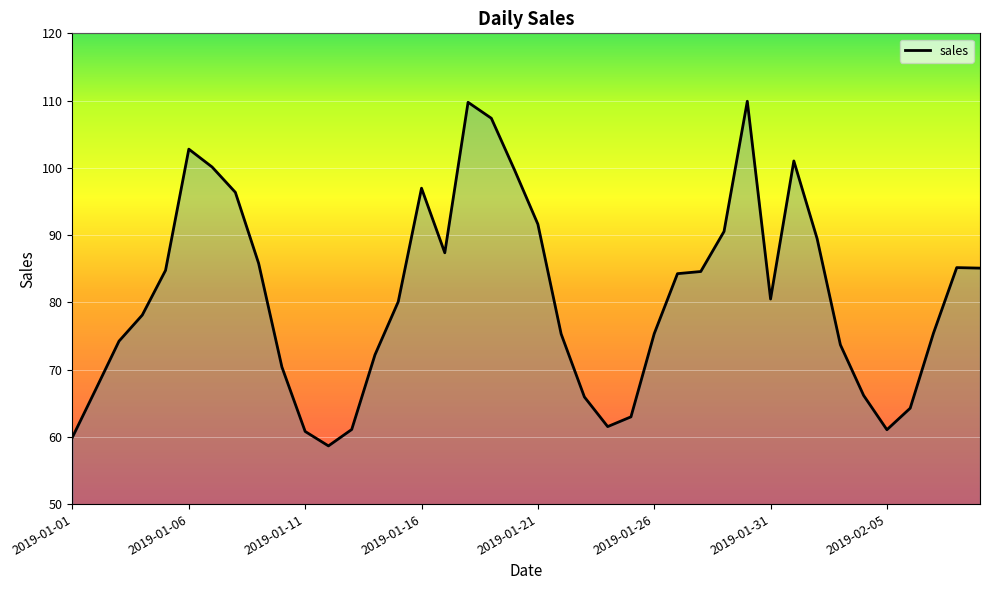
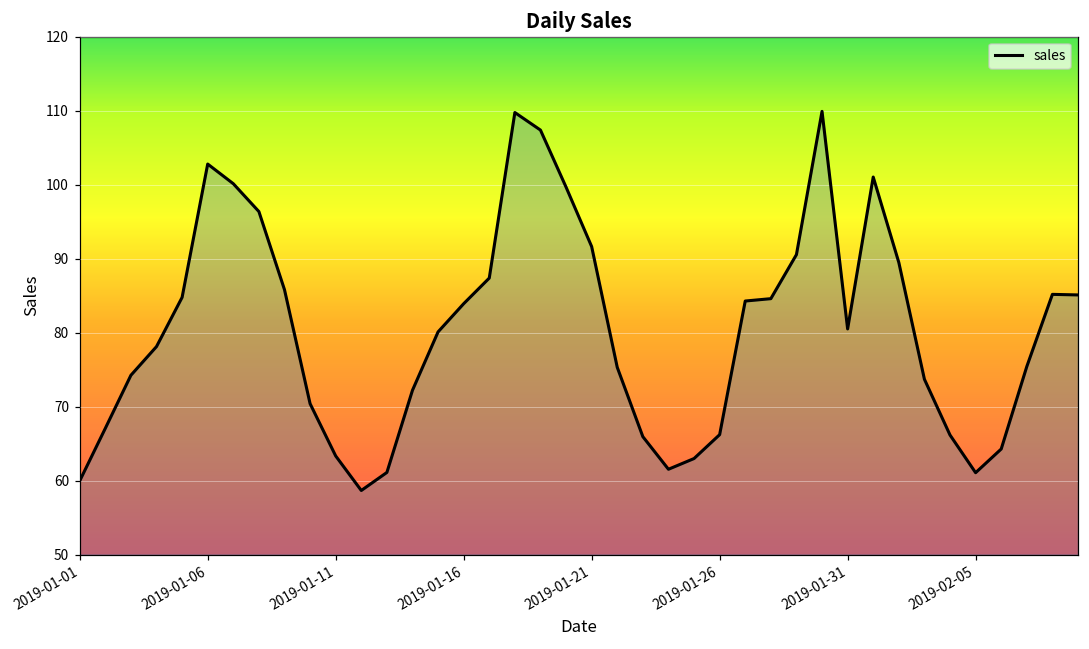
2019-01-11: 61 -> 63
2019-01-16: 97 -> 84
2019-01-26: 75 -> 66
